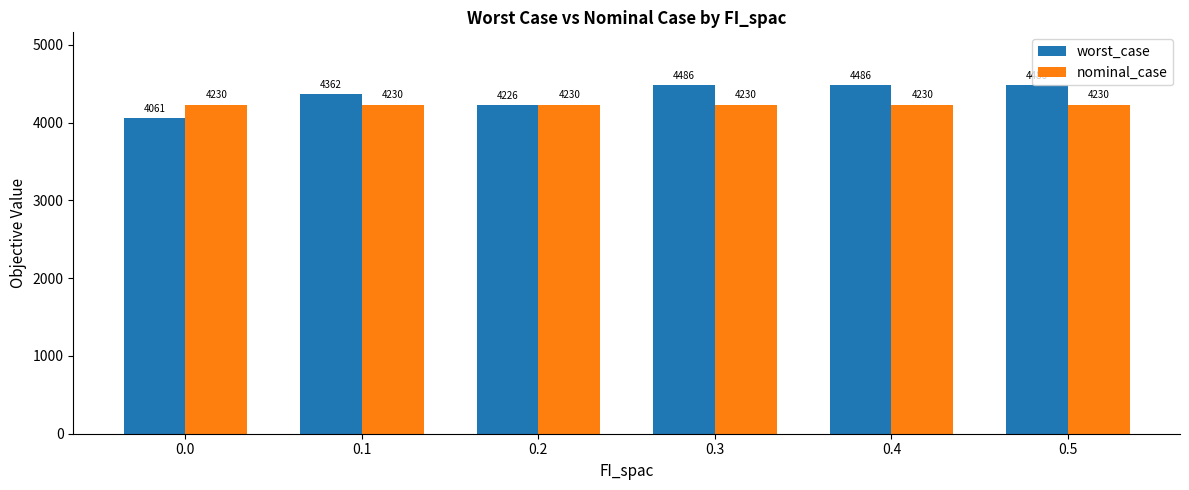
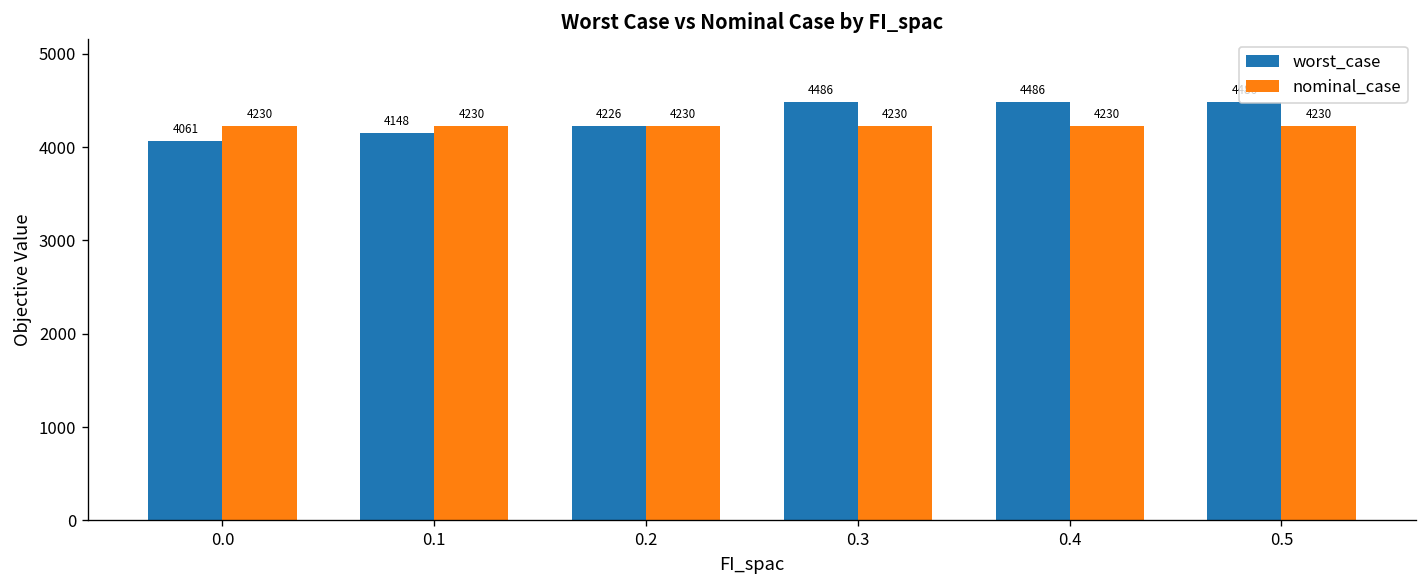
worst_case, 0.1: 4362 -> 4148
